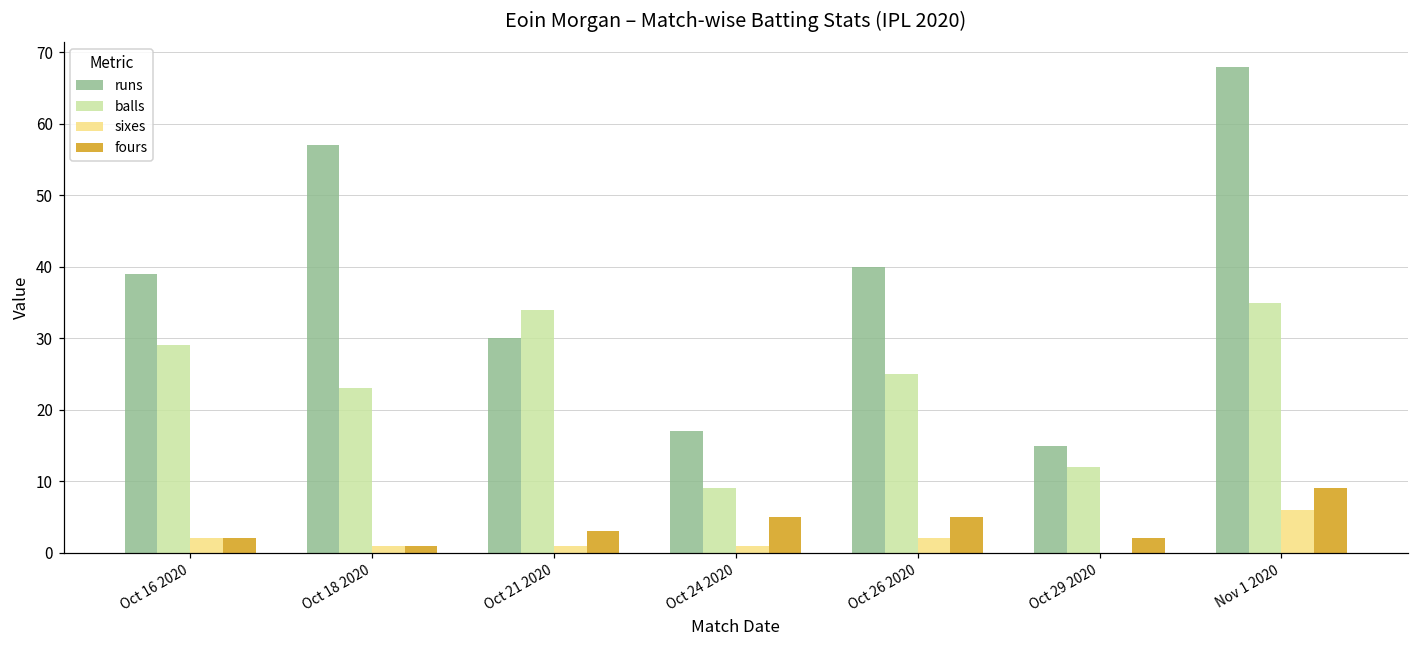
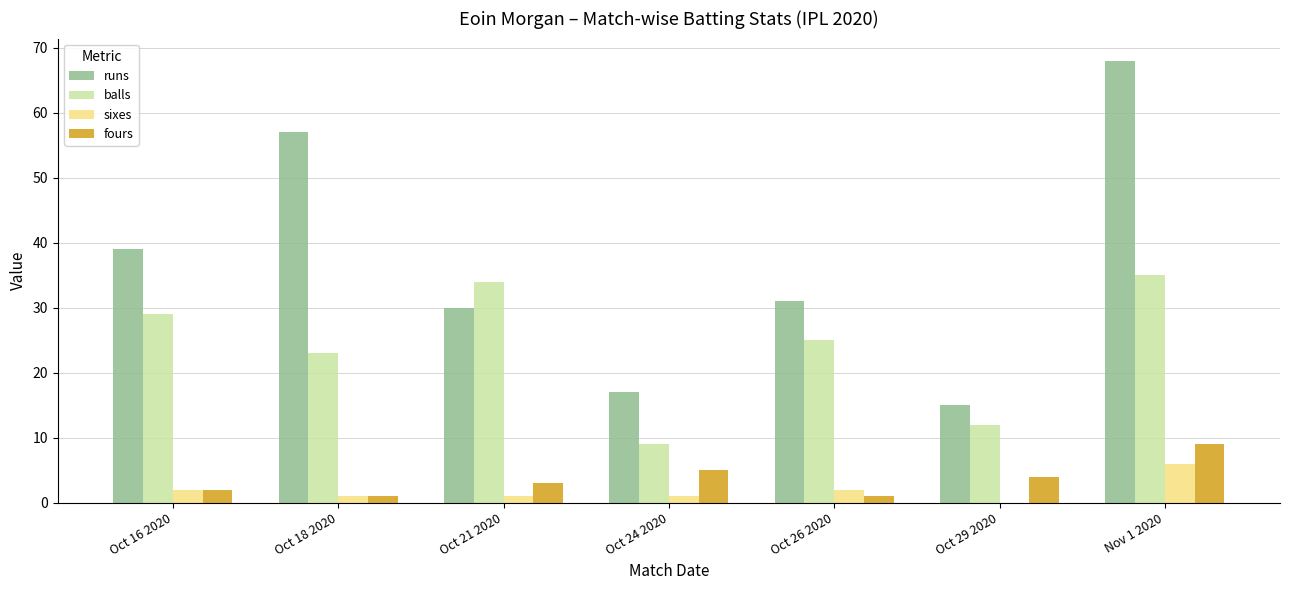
runs, Oct 26 2020: 40 -> 31
fours, Oct 26 2020: 5 -> 1
fours, Oct 29 2020: 2 -> 4
